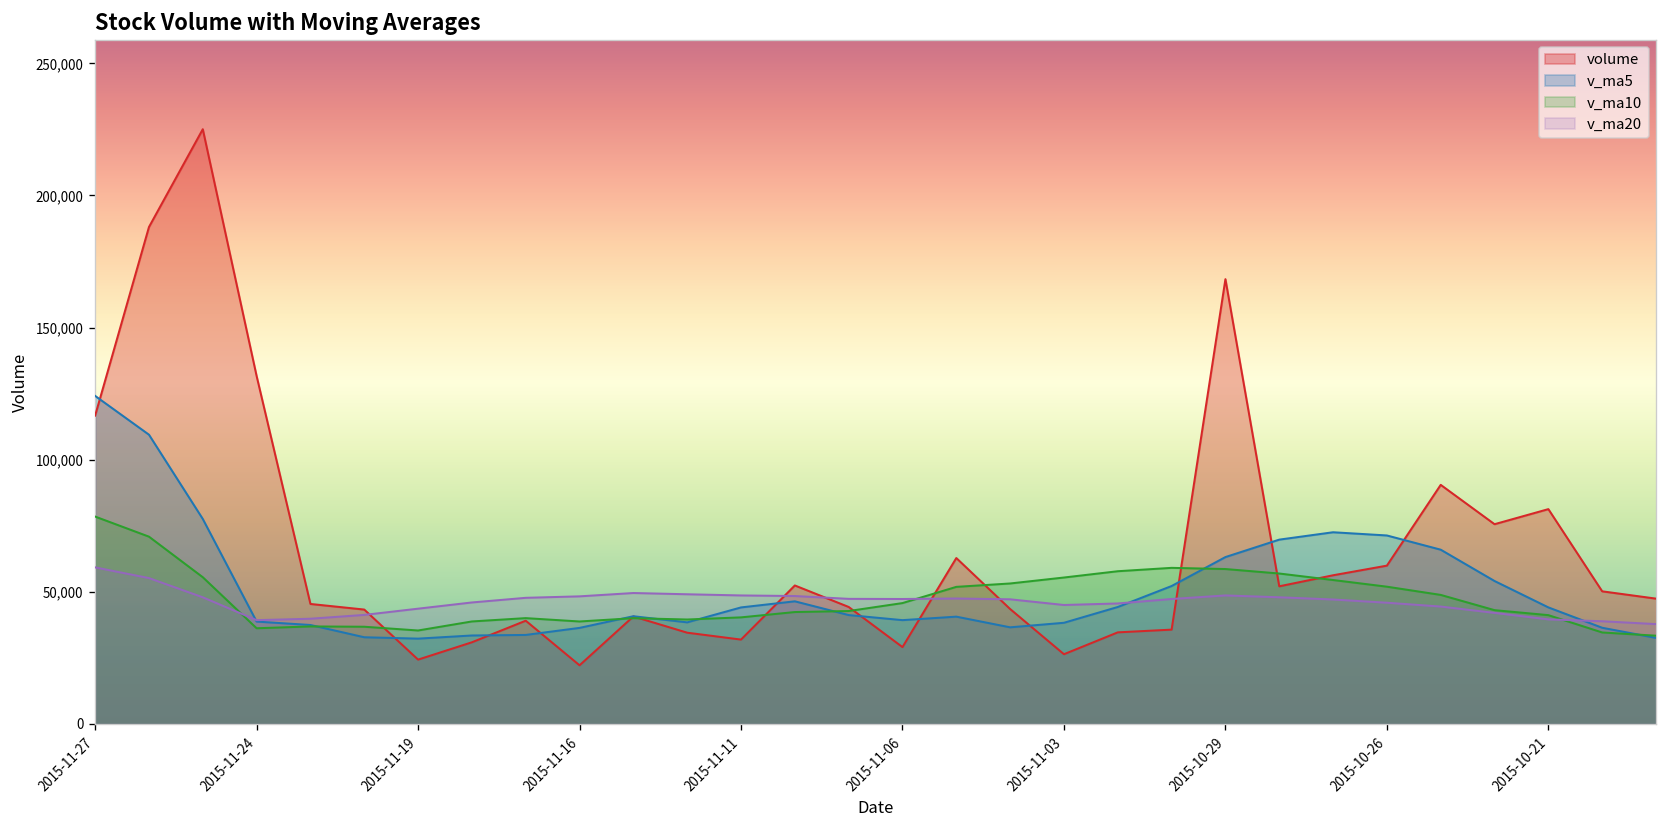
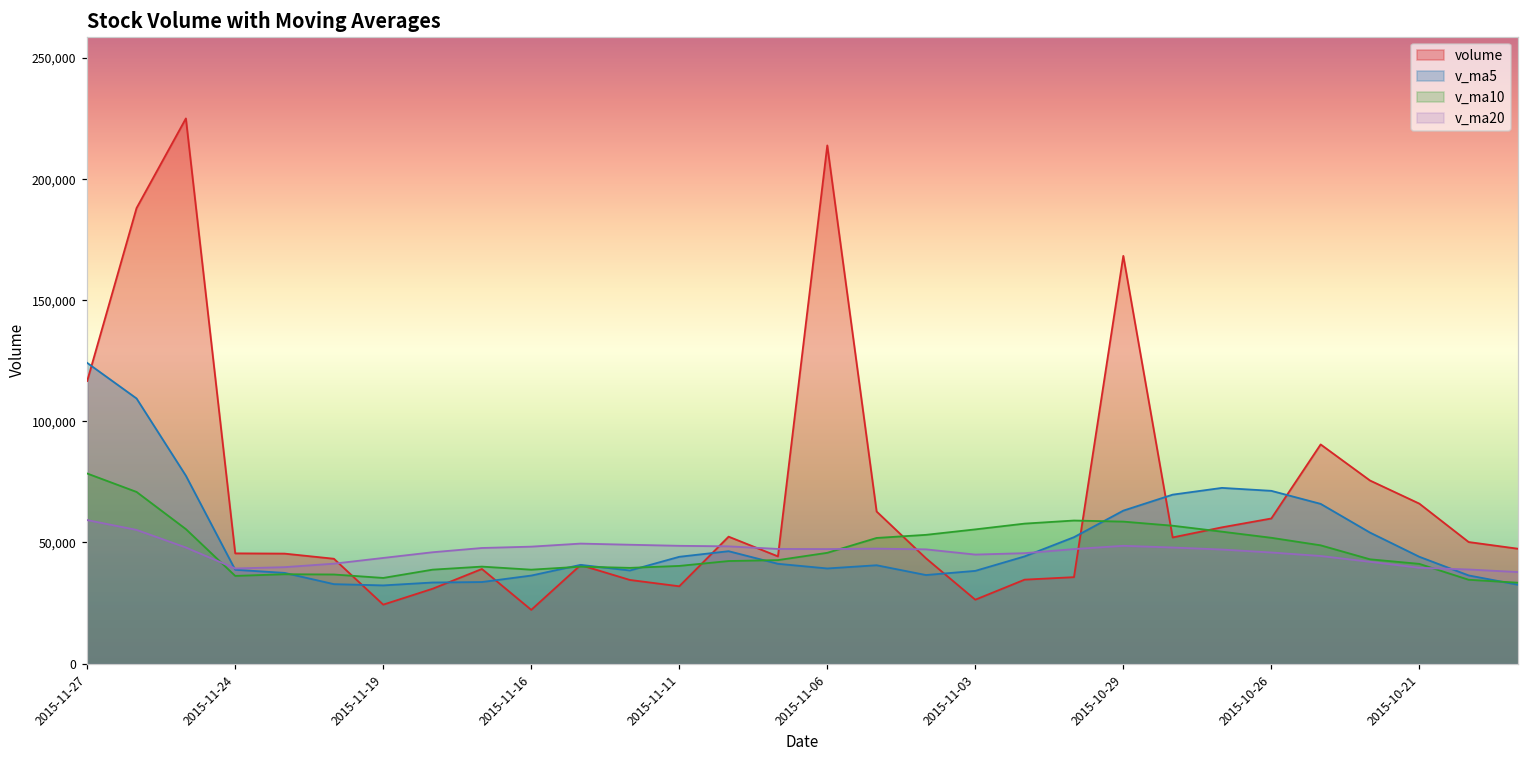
volume, 2015-11-24: 132,000 -> 46,000
volume, 2015-11-06: 29,000 -> 214,000
volume, 2015-10-21: 81,000 -> 66,000
